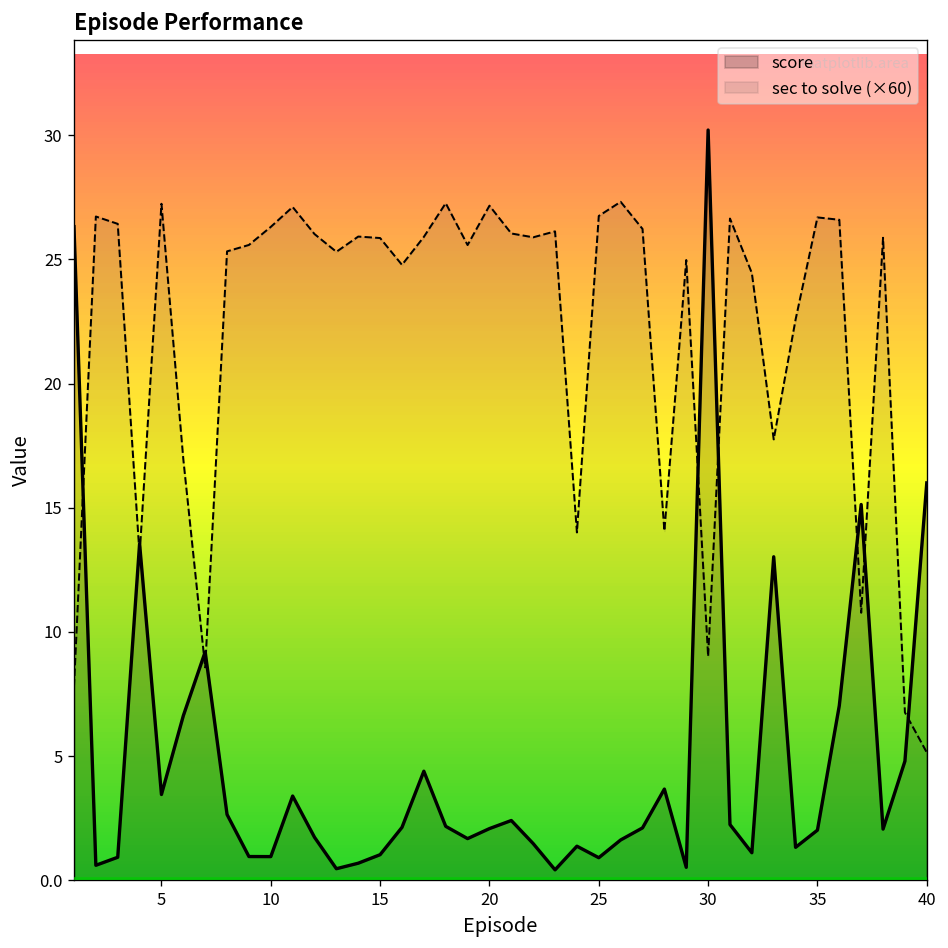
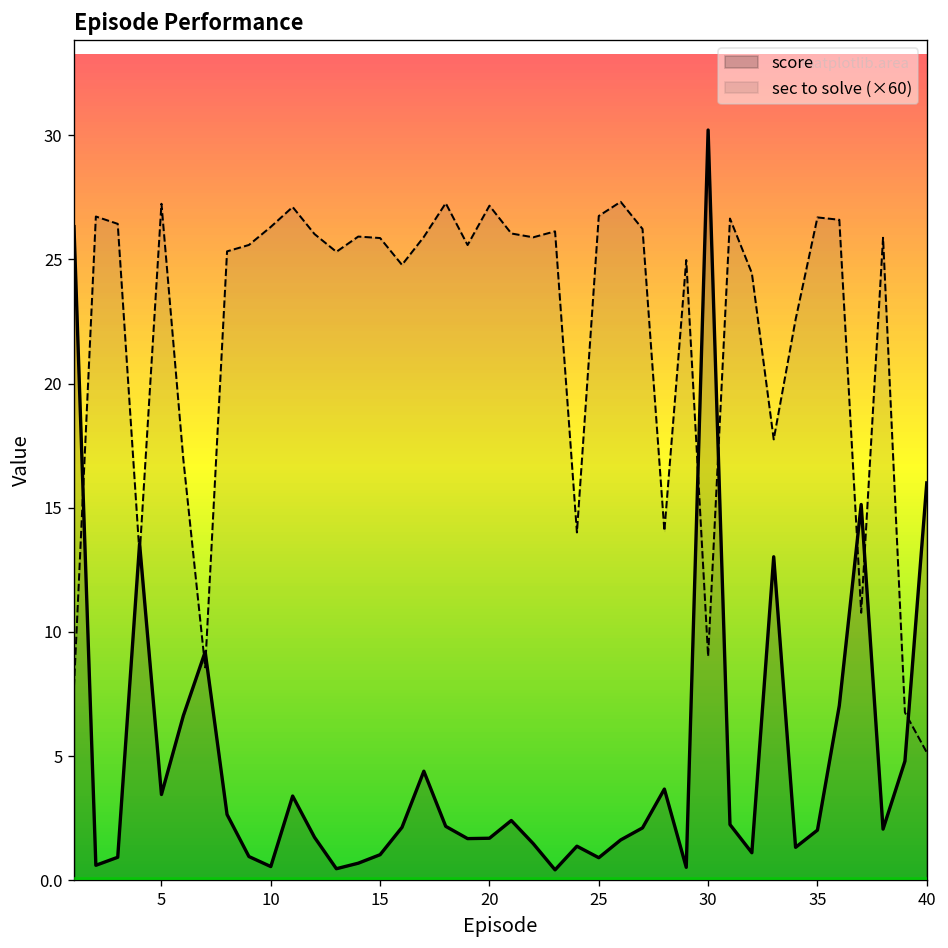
score, 10: 1.0 -> 0.6
score, 20: 2.1 -> 1.7
